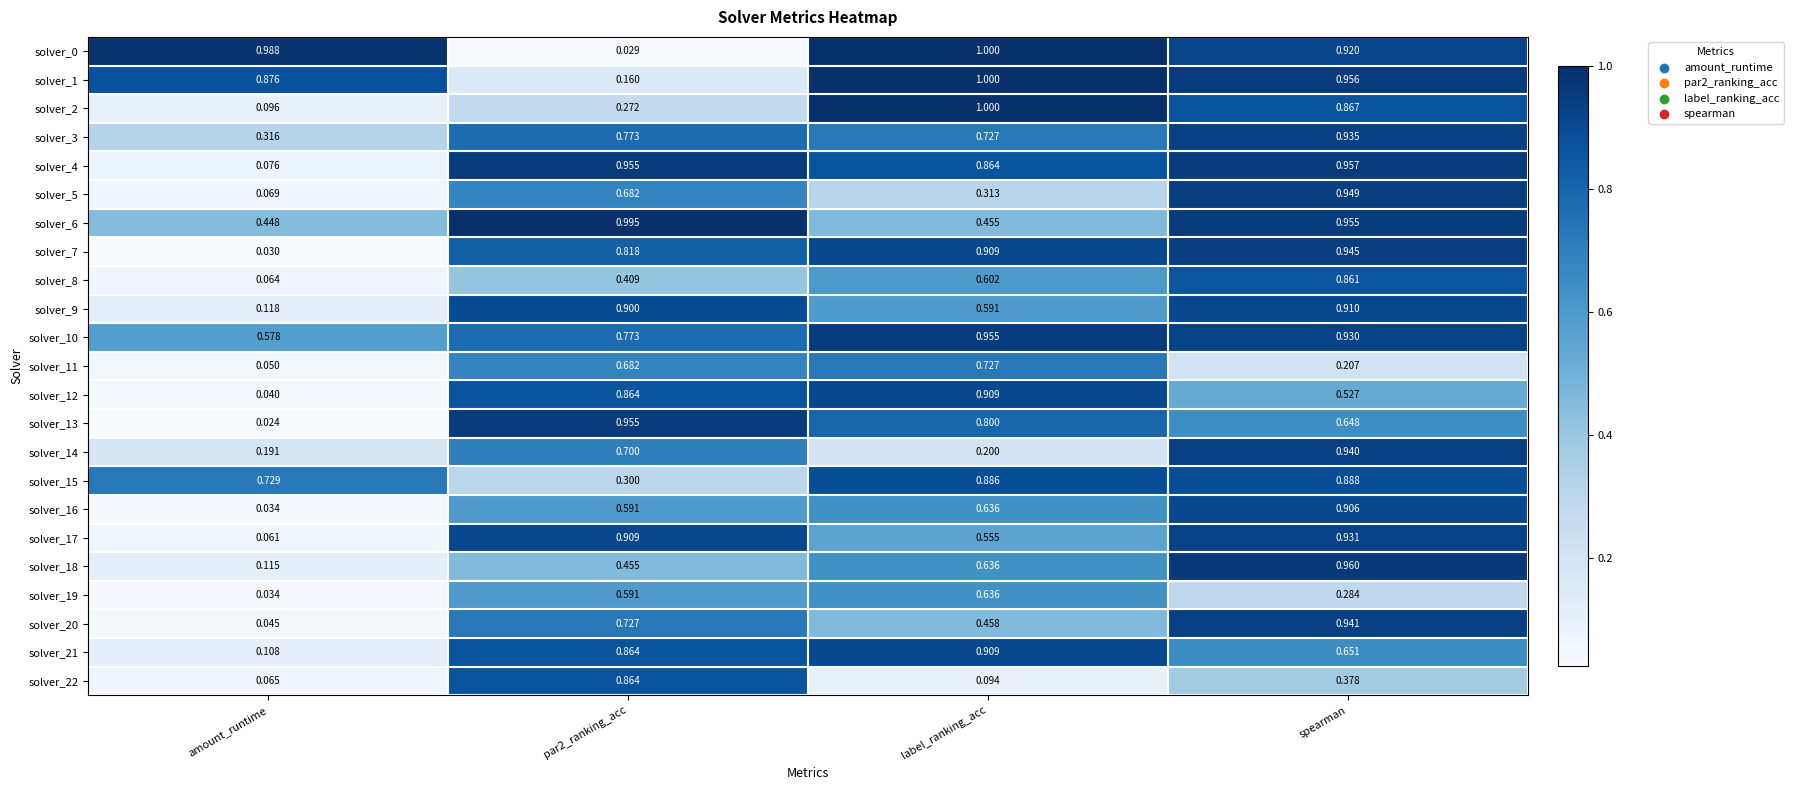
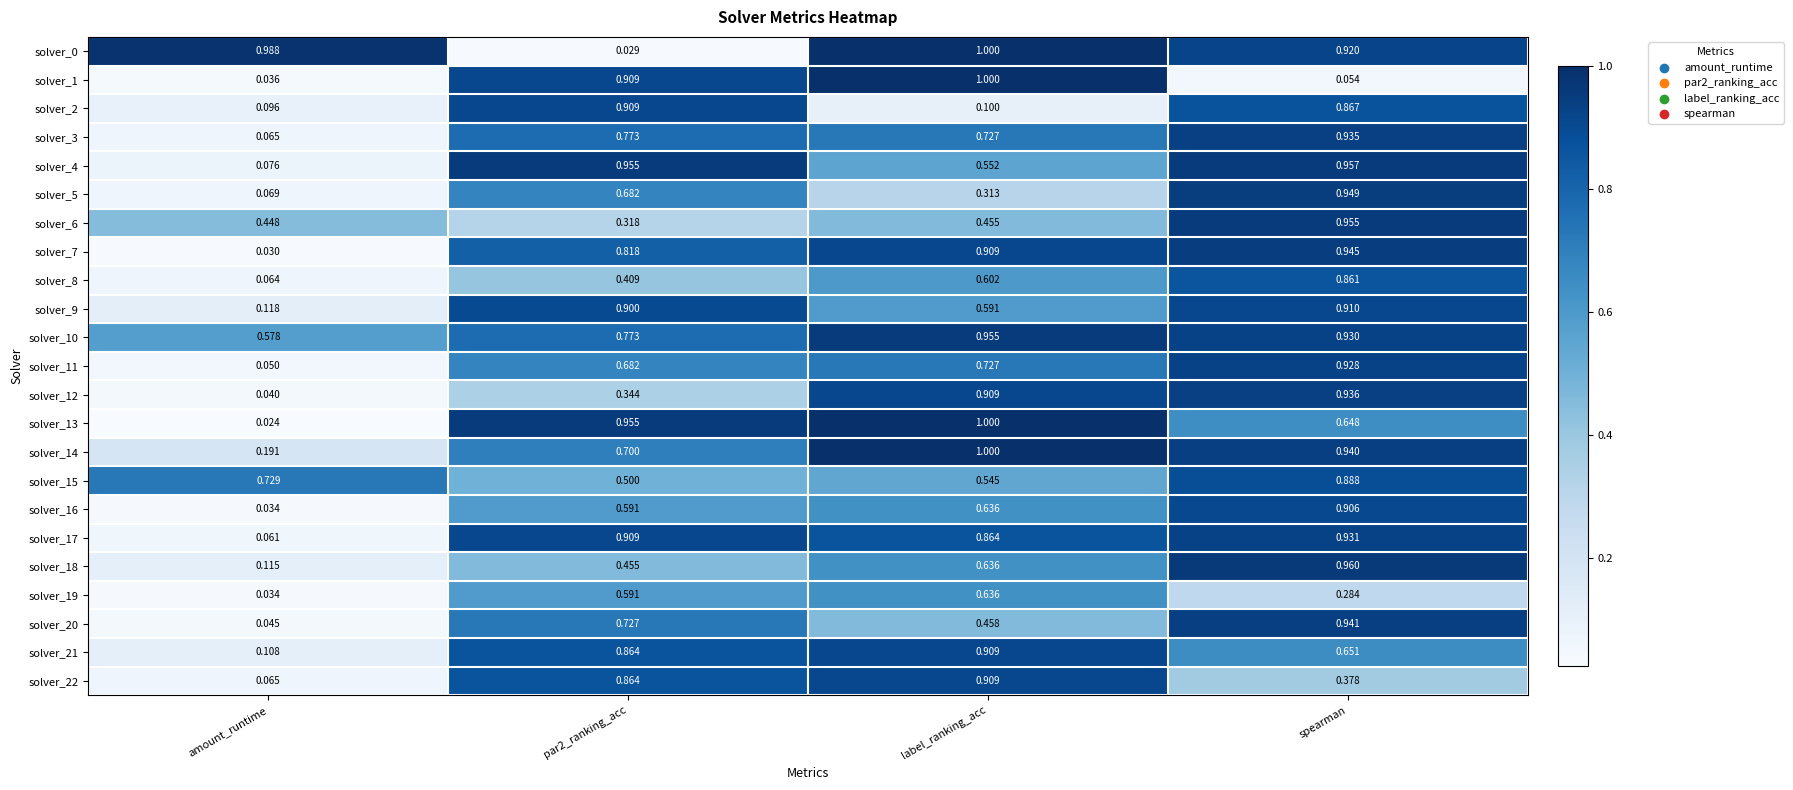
solver_1, amount_runtime: 0.876 -> 0.036
solver_1, par2_ranking_acc: 0.160 -> 0.909
solver_1, spearman: 0.956 -> 0.054
solver_2, par2_ranking_acc: 0.272 -> 0.909
solver_2, label_ranking_acc: 1.000 -> 0.100
solver_3, amount_runtime: 0.316 -> 0.065
solver_4, label_ranking_acc: 0.864 -> 0.552
solver_6, par2_ranking_acc: 0.995 -> 0.318
solver_11, spearman: 0.207 -> 0.928
solver_12, par2_ranking_acc: 0.864 -> 0.344
solver_12, spearman: 0.527 -> 0.936
solver_13, label_ranking_acc: 0.800 -> 1.000
solver_14, label_ranking_acc: 0.200 -> 1.000
solver_15, par2_ranking_acc: 0.300 -> 0.500
solver_15, label_ranking_acc: 0.886 -> 0.545
solver_17, label_ranking_acc: 0.555 -> 0.864
solver_22, label_ranking_acc: 0.094 -> 0.909
